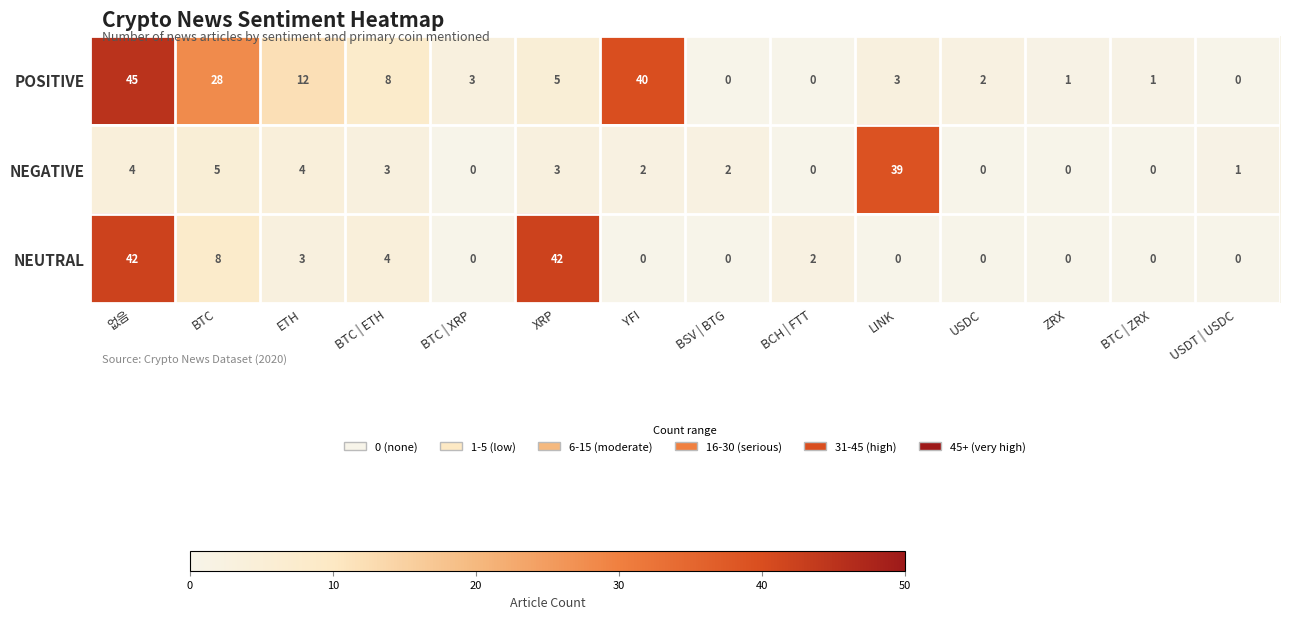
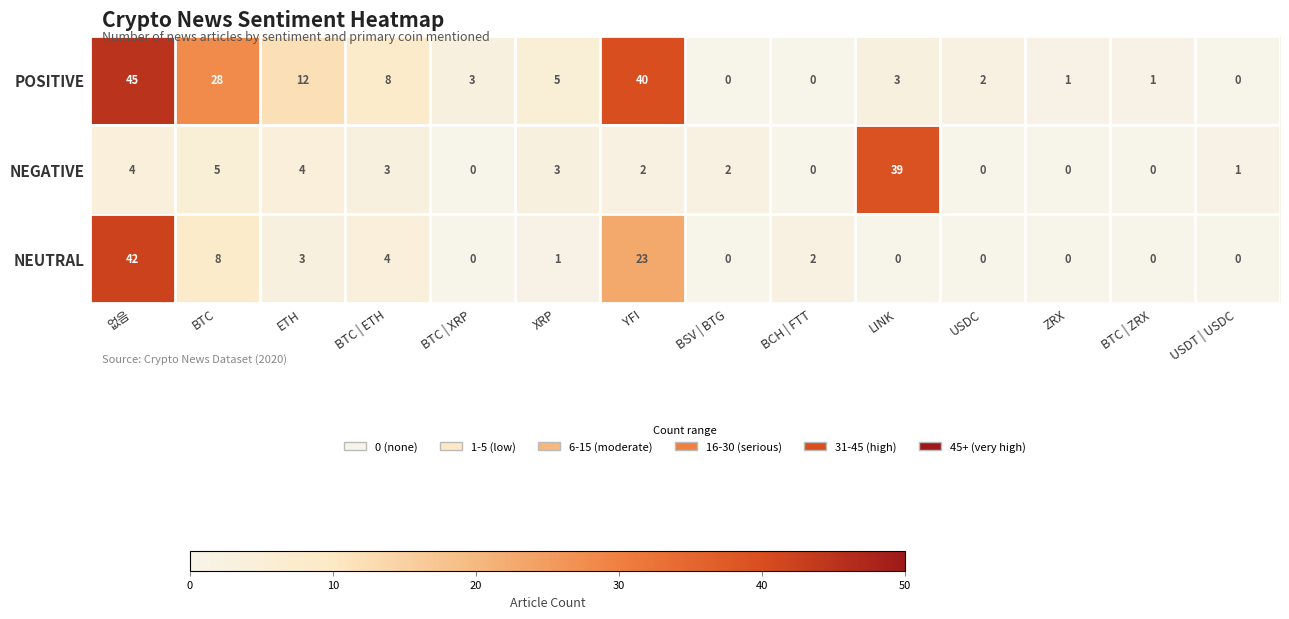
NEUTRAL, XRP: 42 -> 1
NEUTRAL, YFI: 0 -> 23
